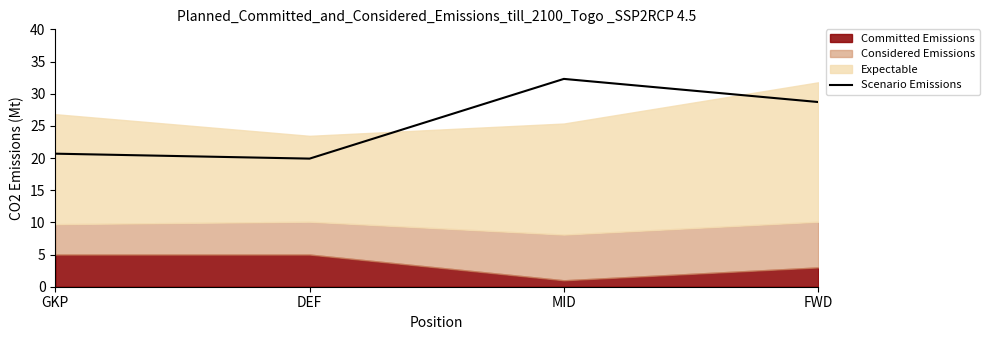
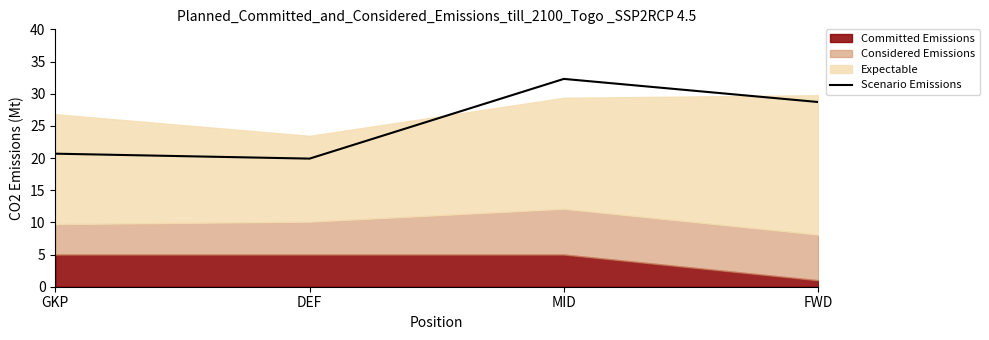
Committed Emissions, MID: 1 -> 5
Committed Emissions, FWD: 3 -> 1
